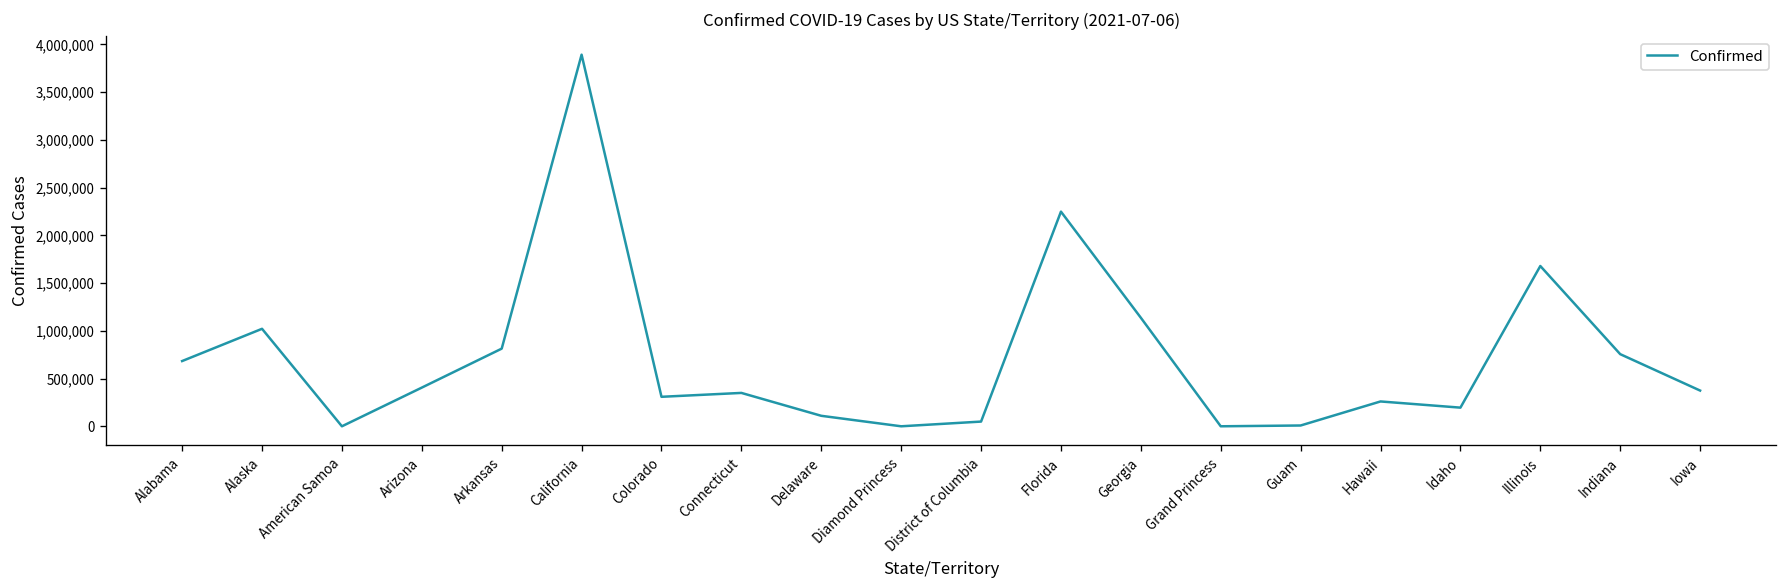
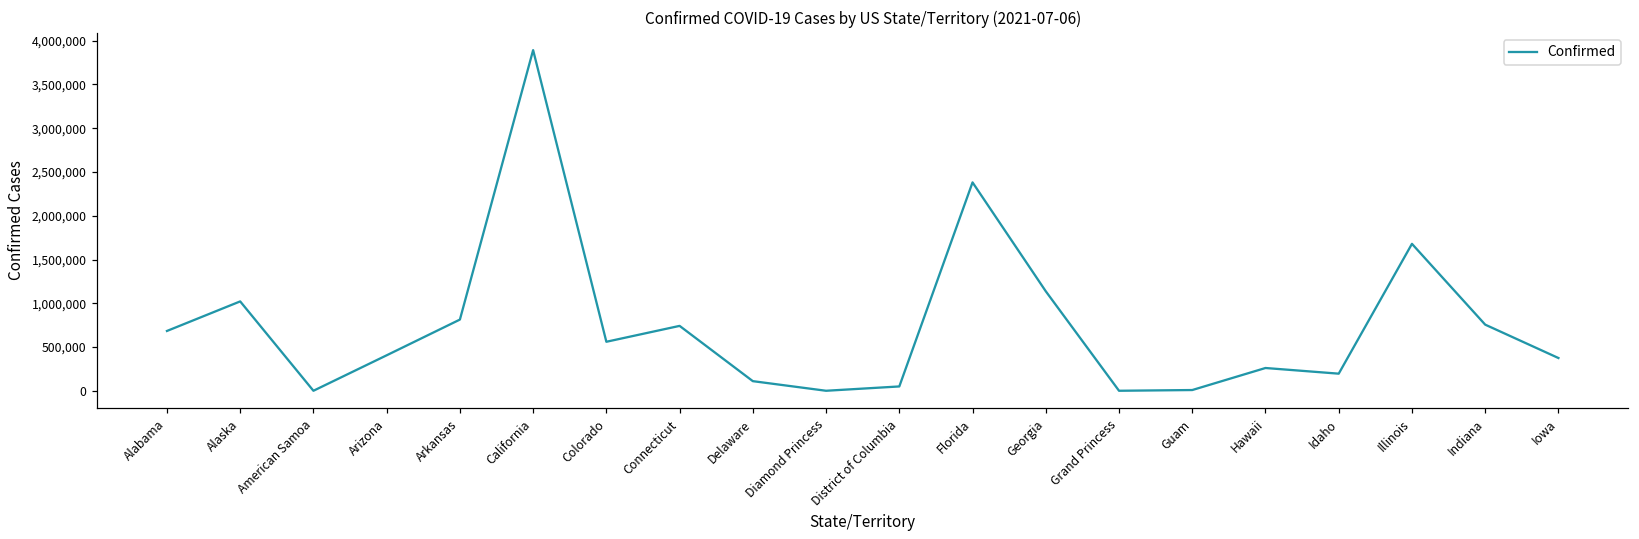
Colorado: 300,000 -> 600,000
Connecticut: 300,000 -> 700,000
Florida: 2,200,000 -> 2,400,000
